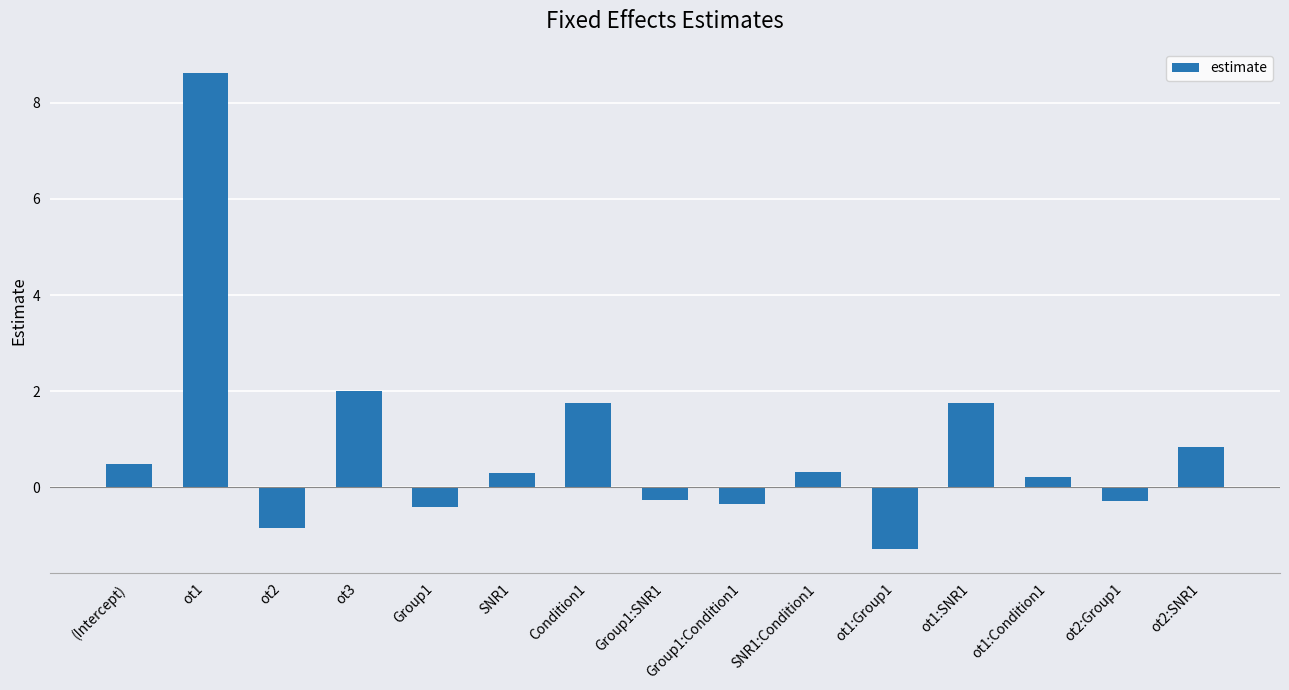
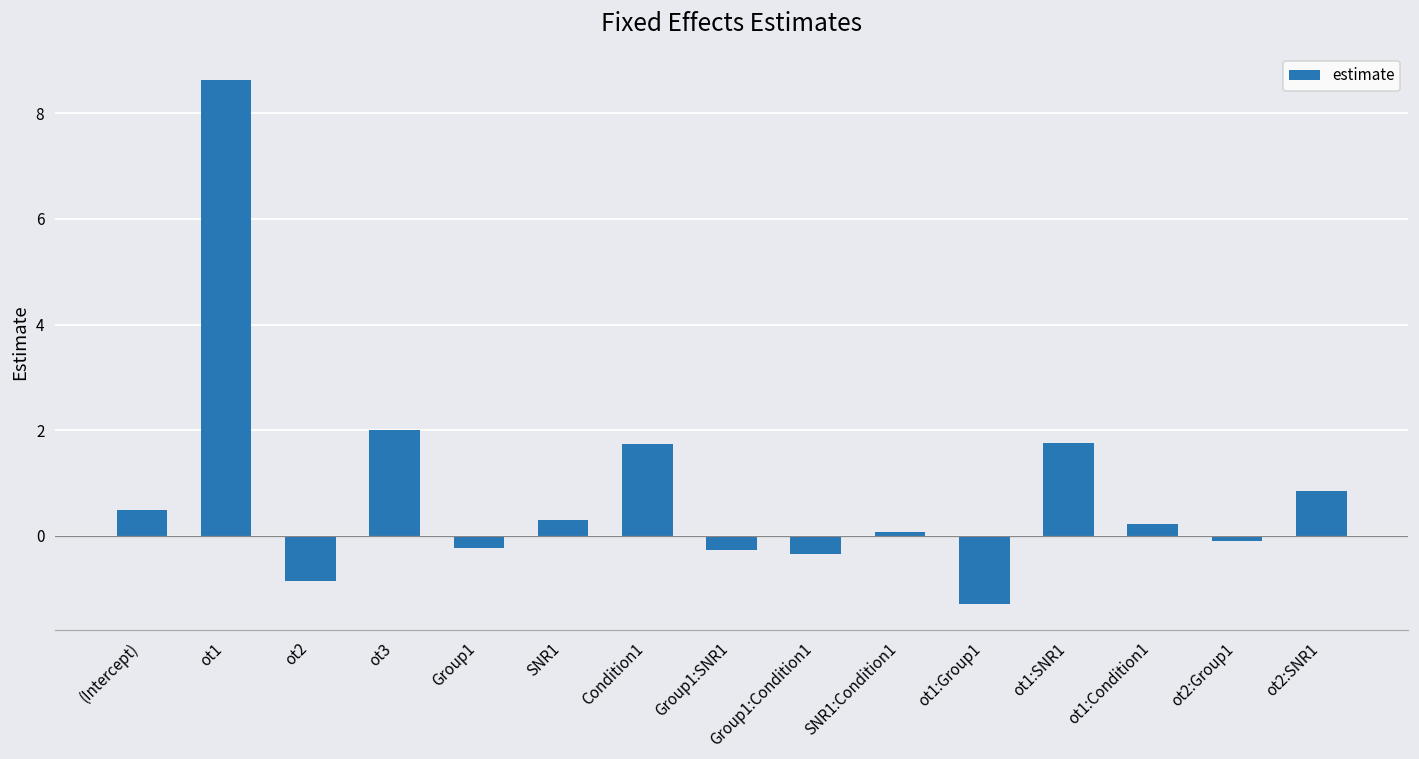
Group1: -0.4 -> -0.2
SNR1:Condition1: 0.3 -> 0.1
ot2:Group1: -0.3 -> -0.1
